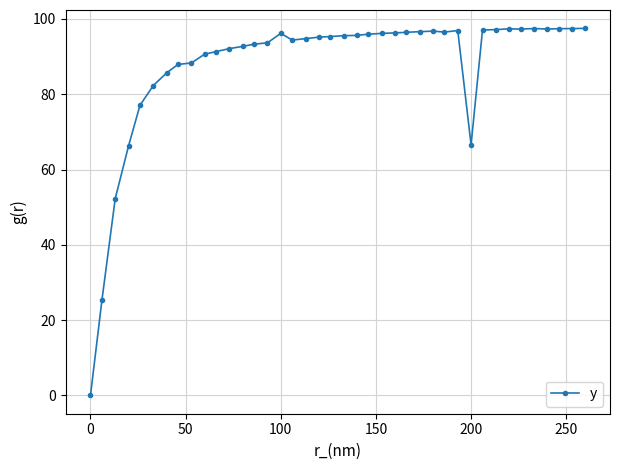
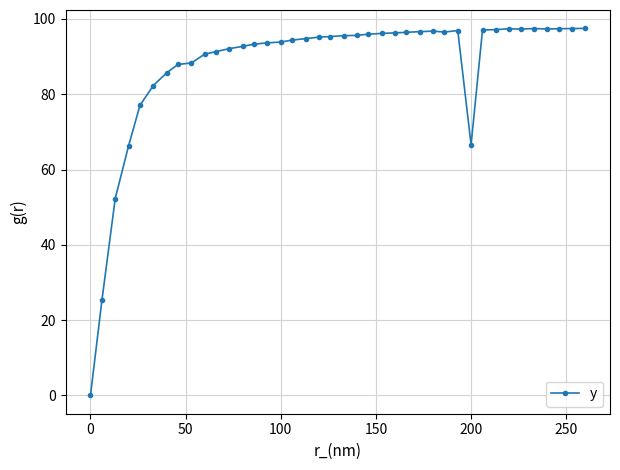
100: 96 -> 94
